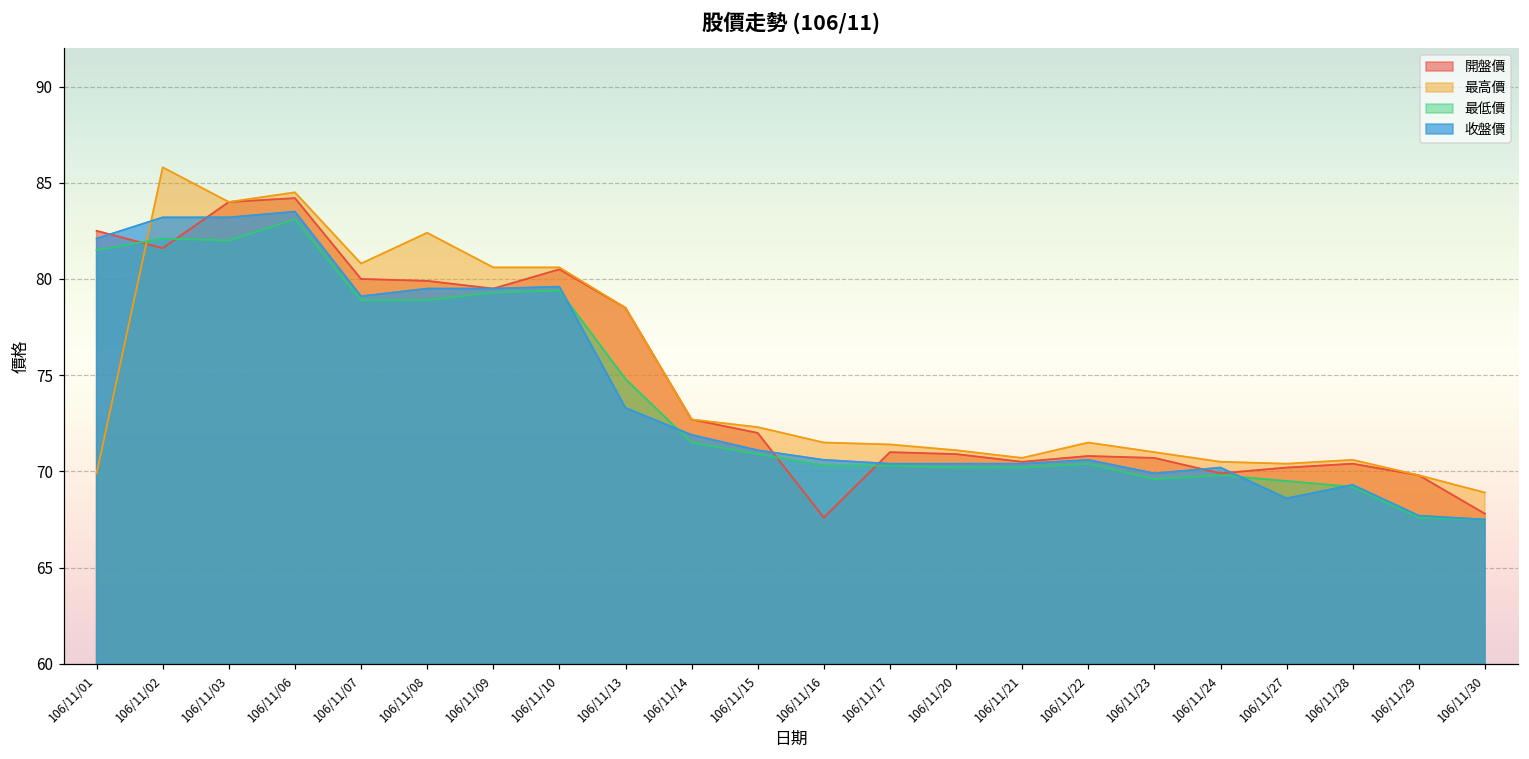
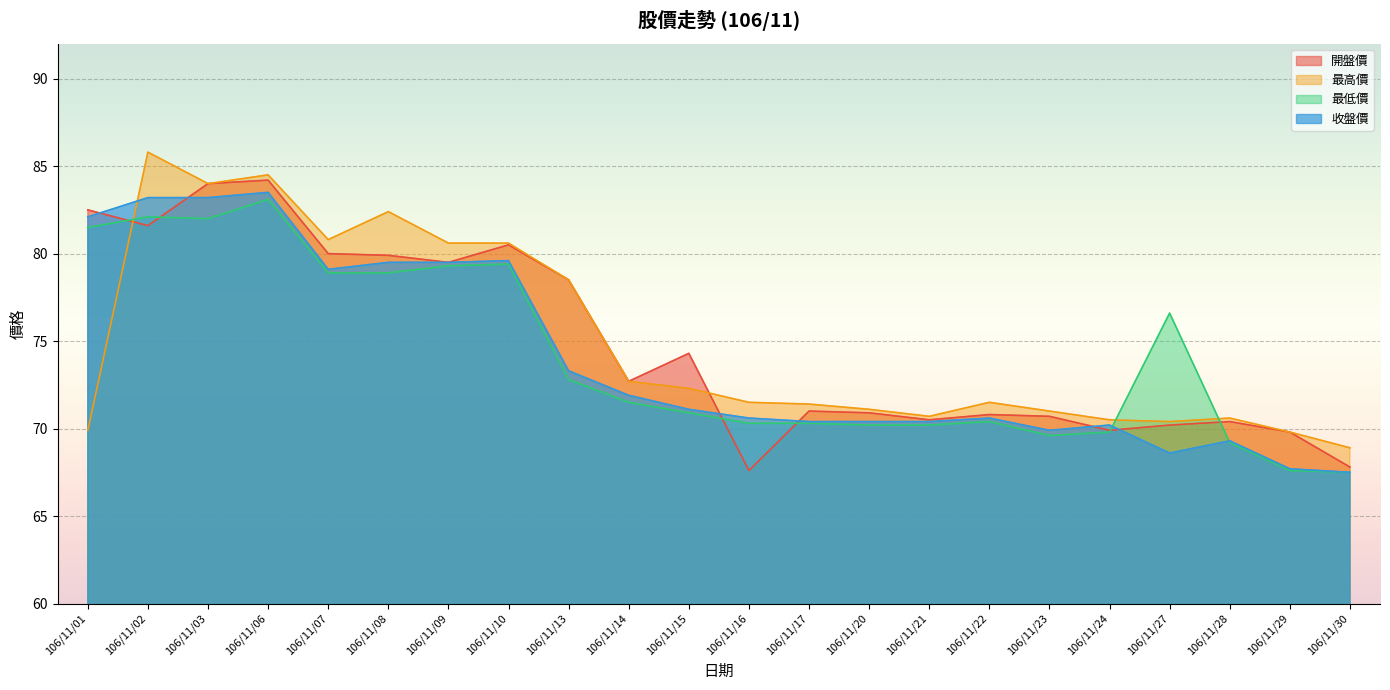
最低價, 106/11/13: 74.8 -> 72.8
開盤價, 106/11/15: 72.0 -> 74.3
最低價, 106/11/27: 69.5 -> 76.6
